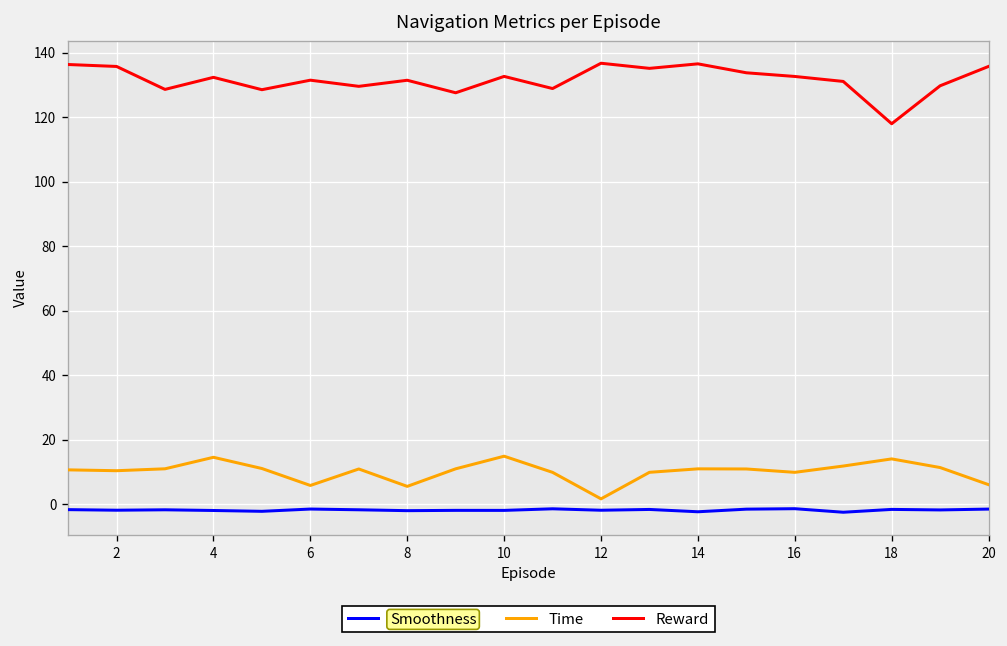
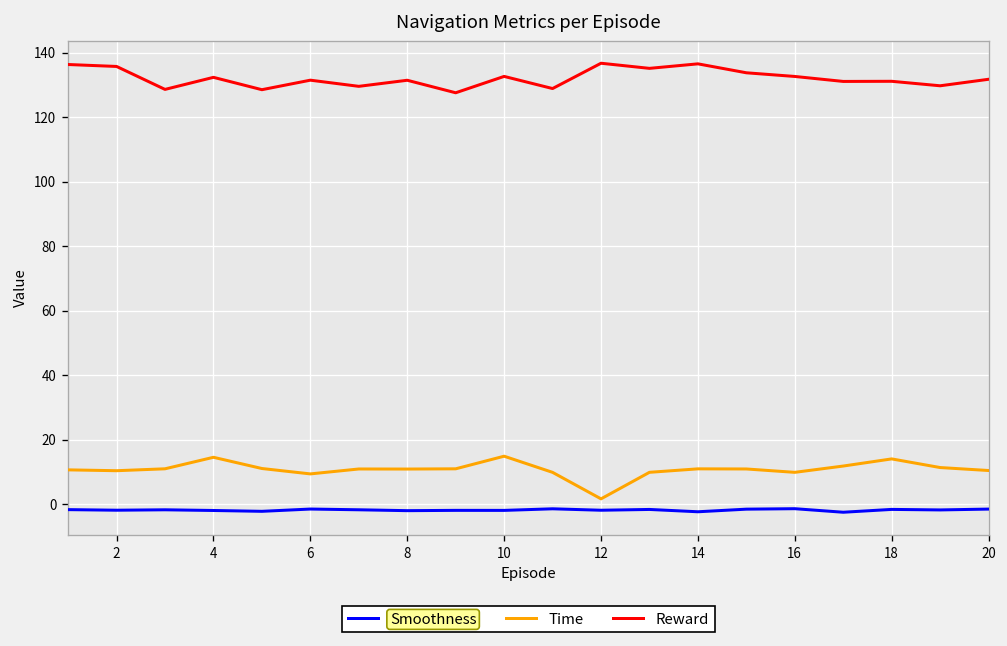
Time, 6: 6 -> 9
Time, 8: 6 -> 11
Reward, 18: 118 -> 131
Time, 20: 6 -> 10
Reward, 20: 136 -> 132
